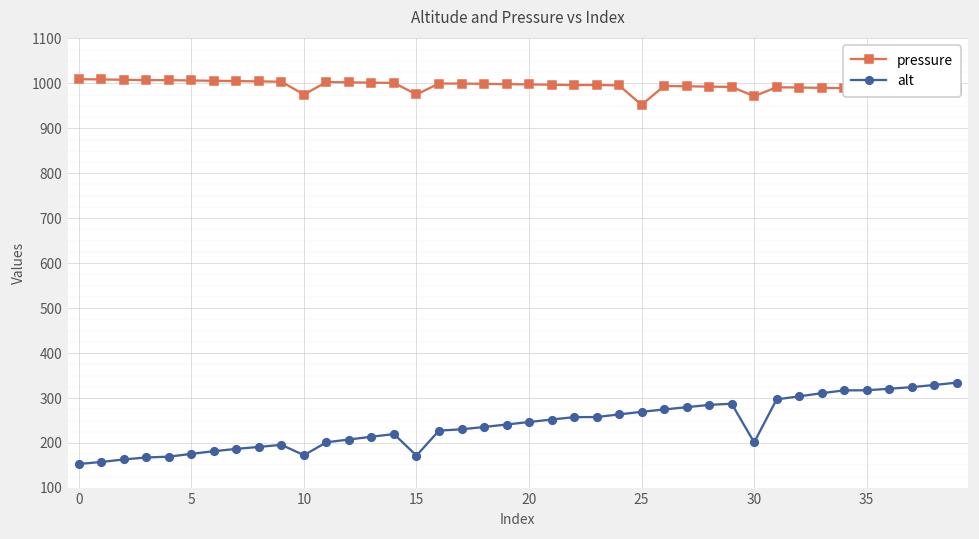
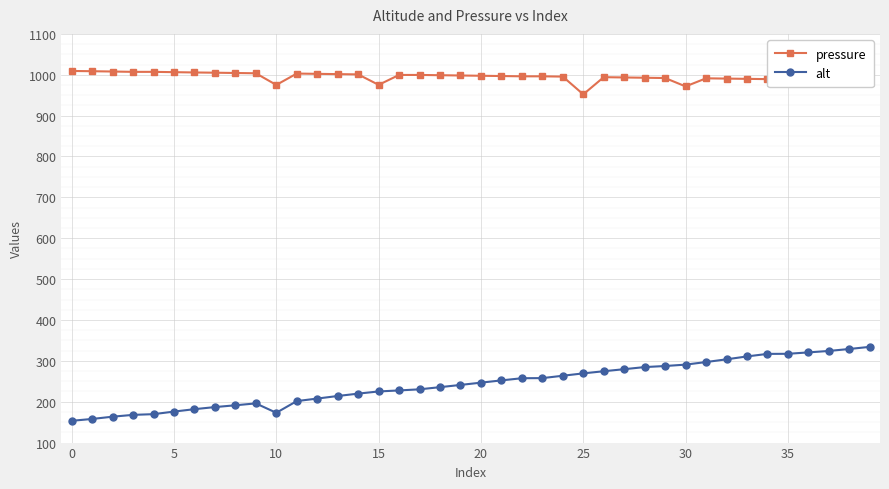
alt, 15: 170 -> 230
alt, 30: 200 -> 290
